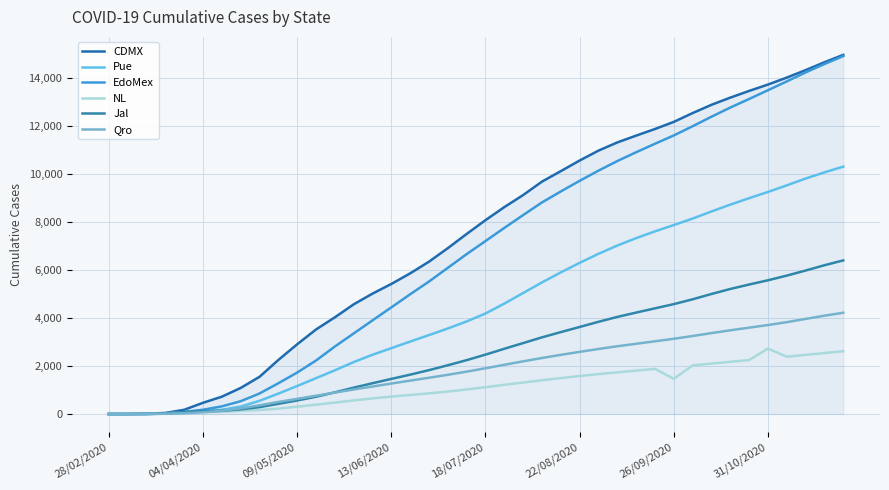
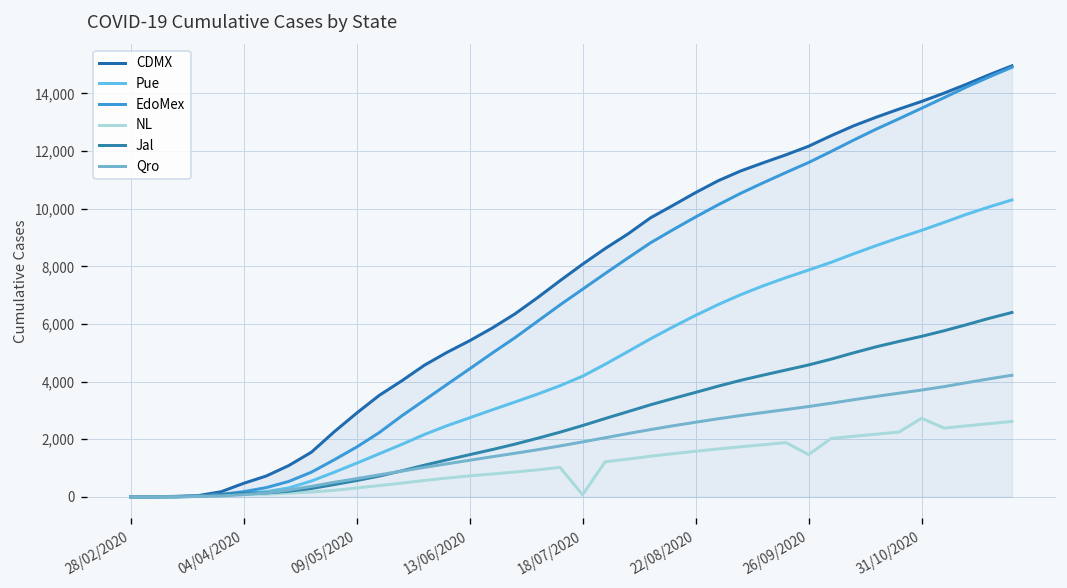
NL, 18/07/2020: 1,100 -> 100
